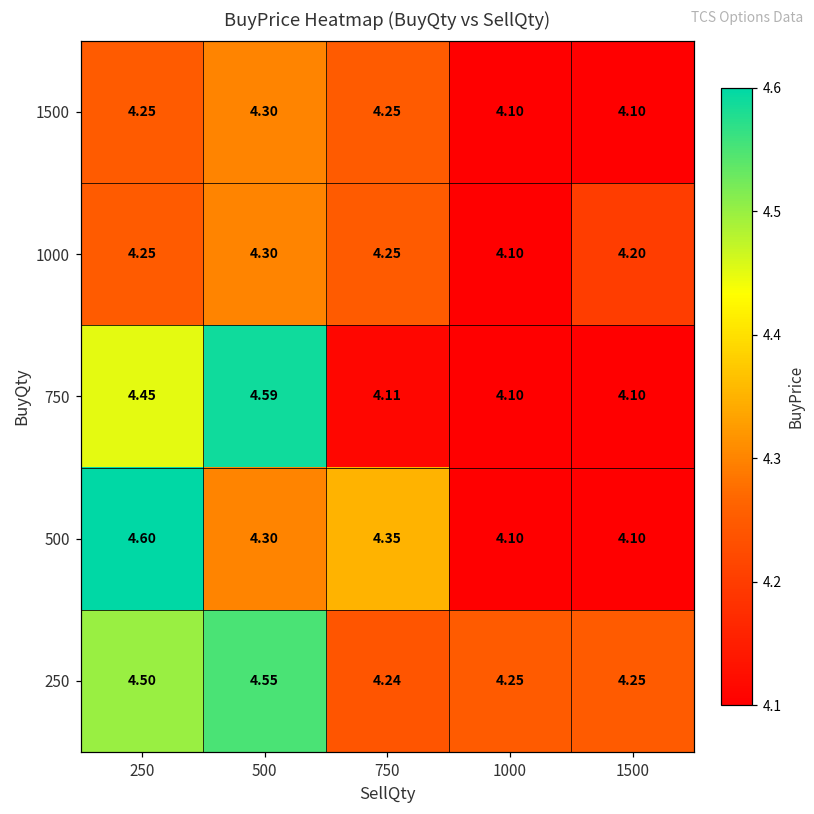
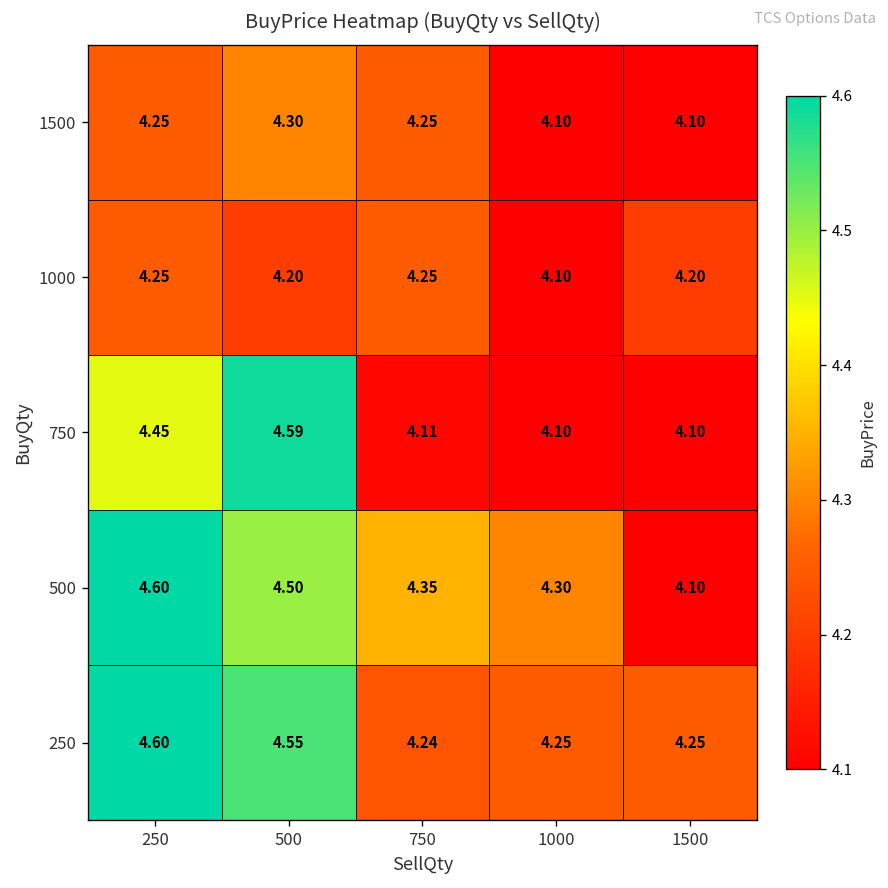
1000, 500: 4.30 -> 4.20
500, 500: 4.30 -> 4.50
500, 1000: 4.10 -> 4.30
250, 250: 4.50 -> 4.60
